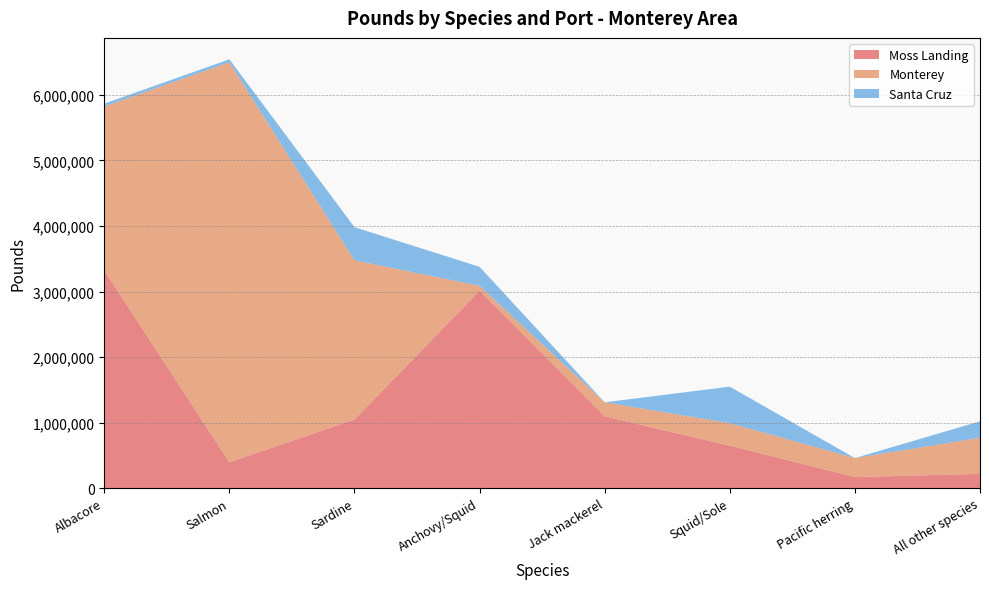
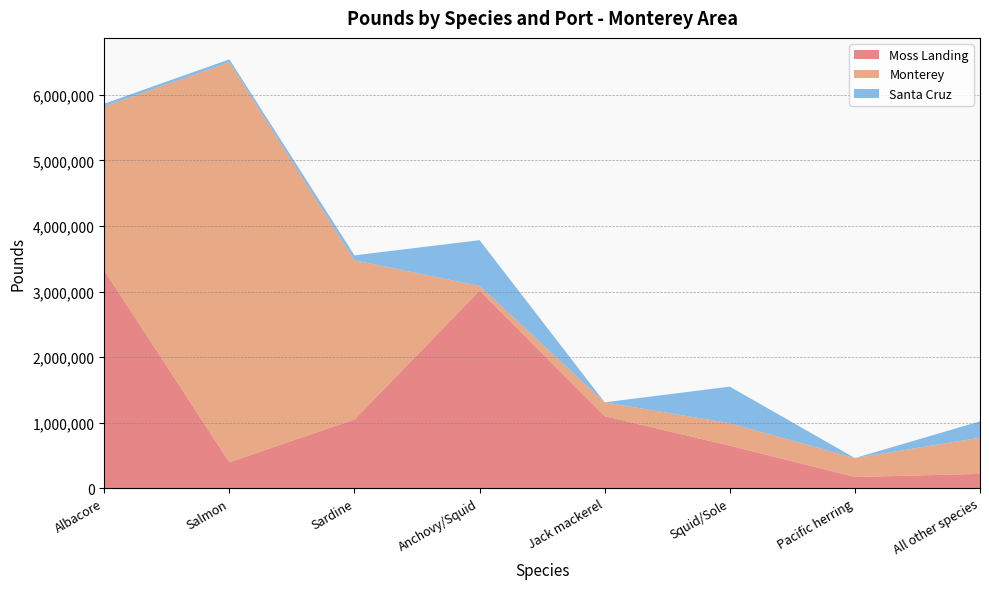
Santa Cruz, Sardine: 500,000 -> 100,000
Santa Cruz, Anchovy/Squid: 300,000 -> 700,000
